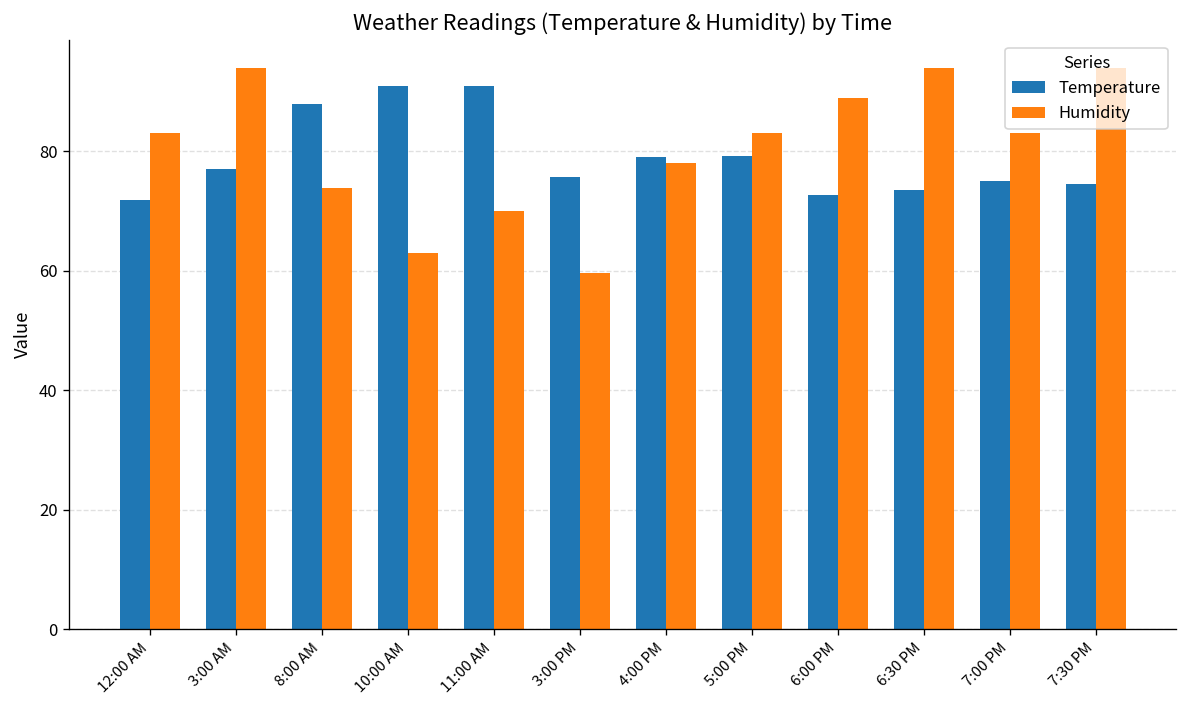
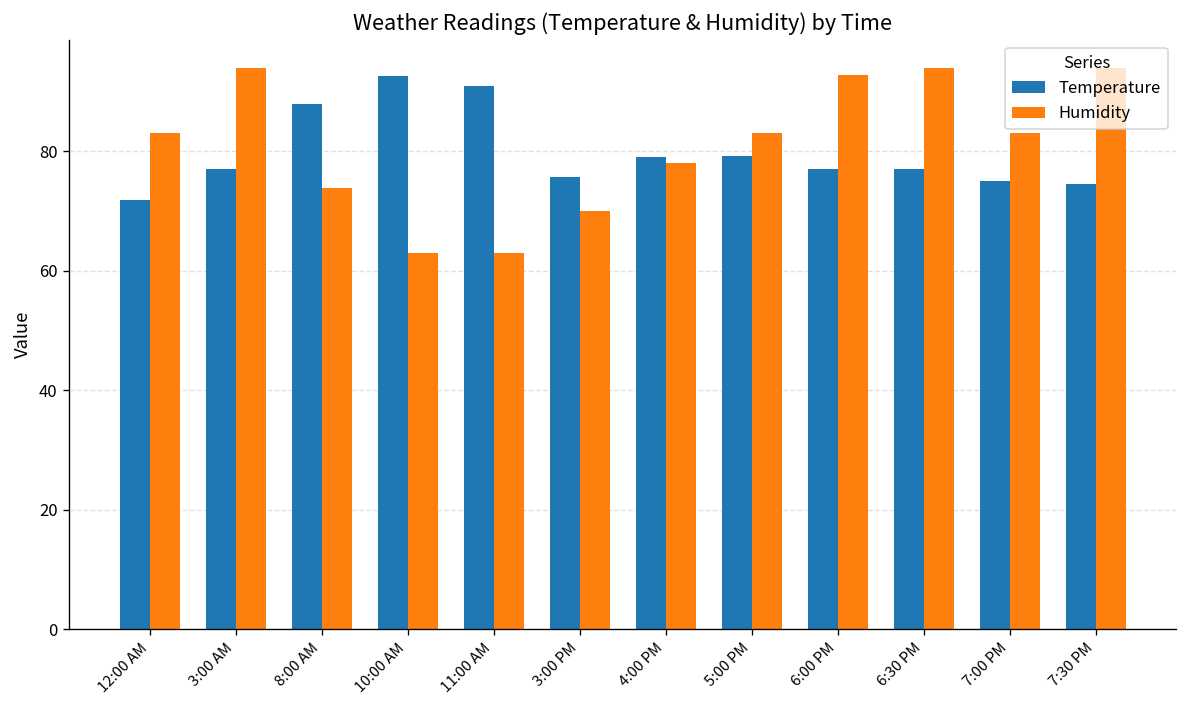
Temperature, 10:00 AM: 91 -> 93
Humidity, 11:00 AM: 70 -> 63
Humidity, 3:00 PM: 60 -> 70
Temperature, 6:00 PM: 73 -> 77
Humidity, 6:00 PM: 89 -> 93
Temperature, 6:30 PM: 74 -> 77
